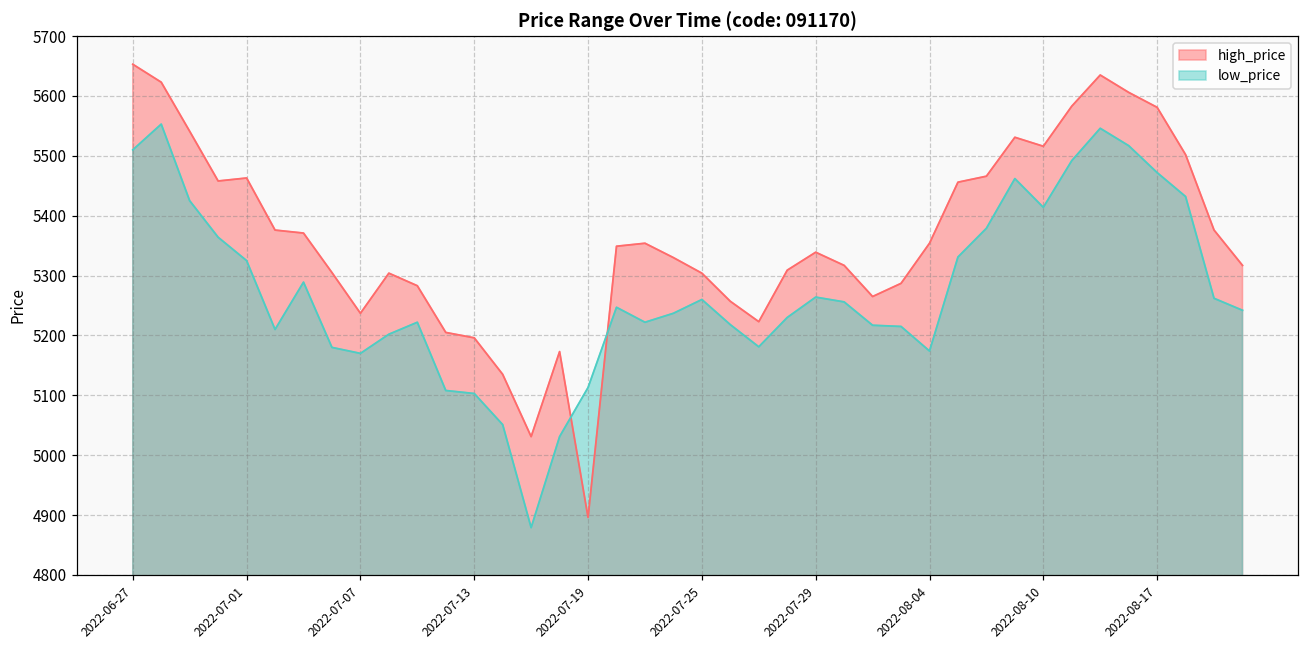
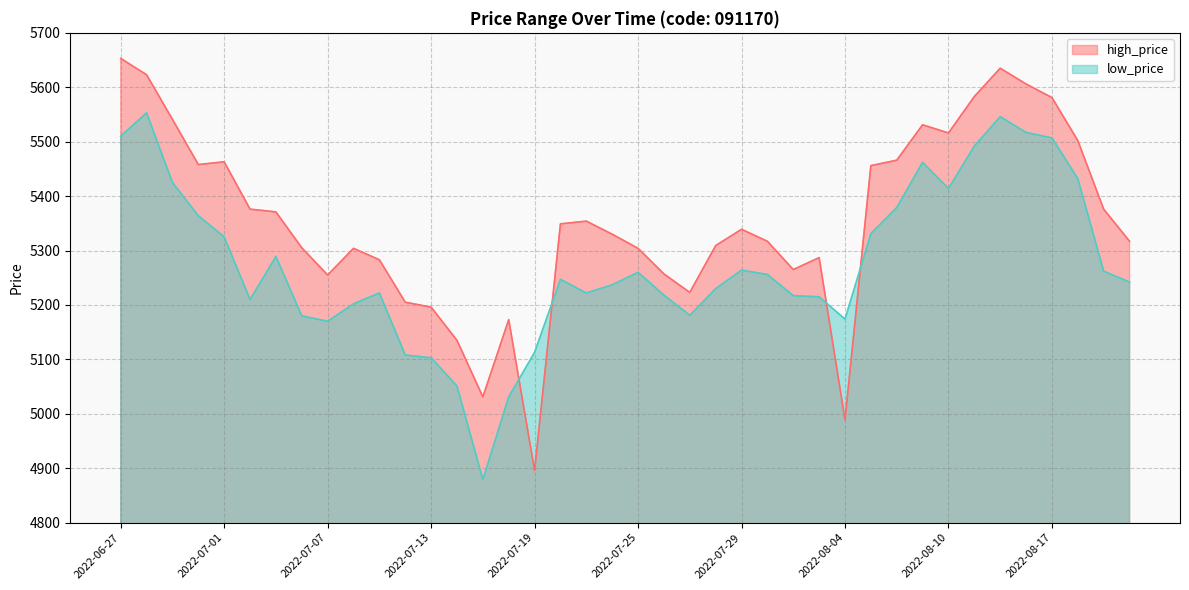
high_price, 2022-07-07: 5240 -> 5260
high_price, 2022-08-04: 5350 -> 4990
low_price, 2022-08-17: 5470 -> 5510
